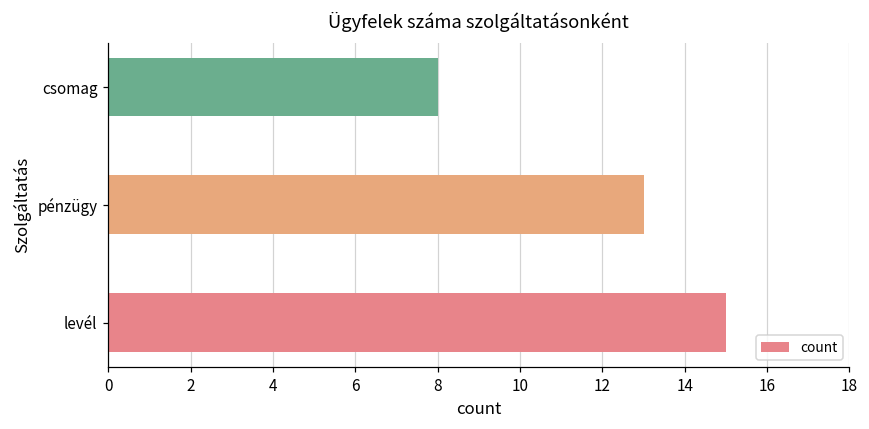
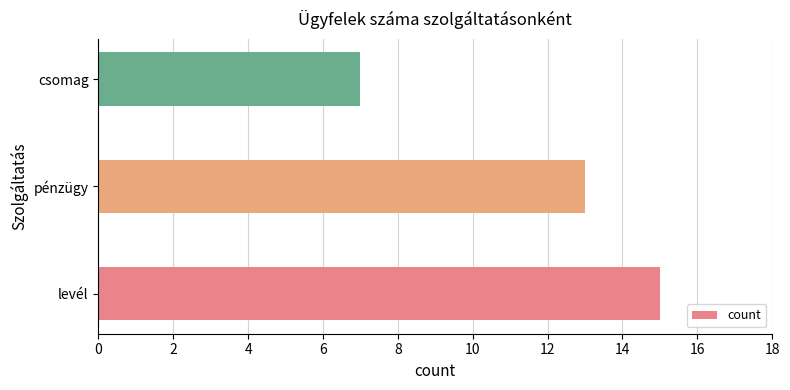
csomag: 8 -> 7
